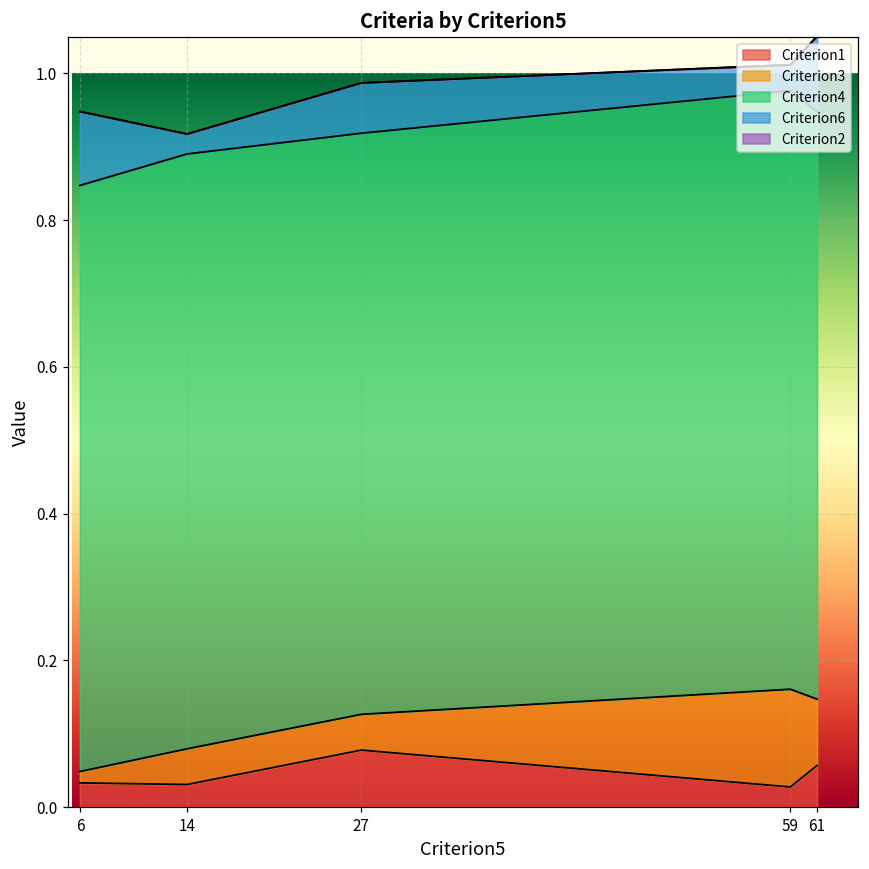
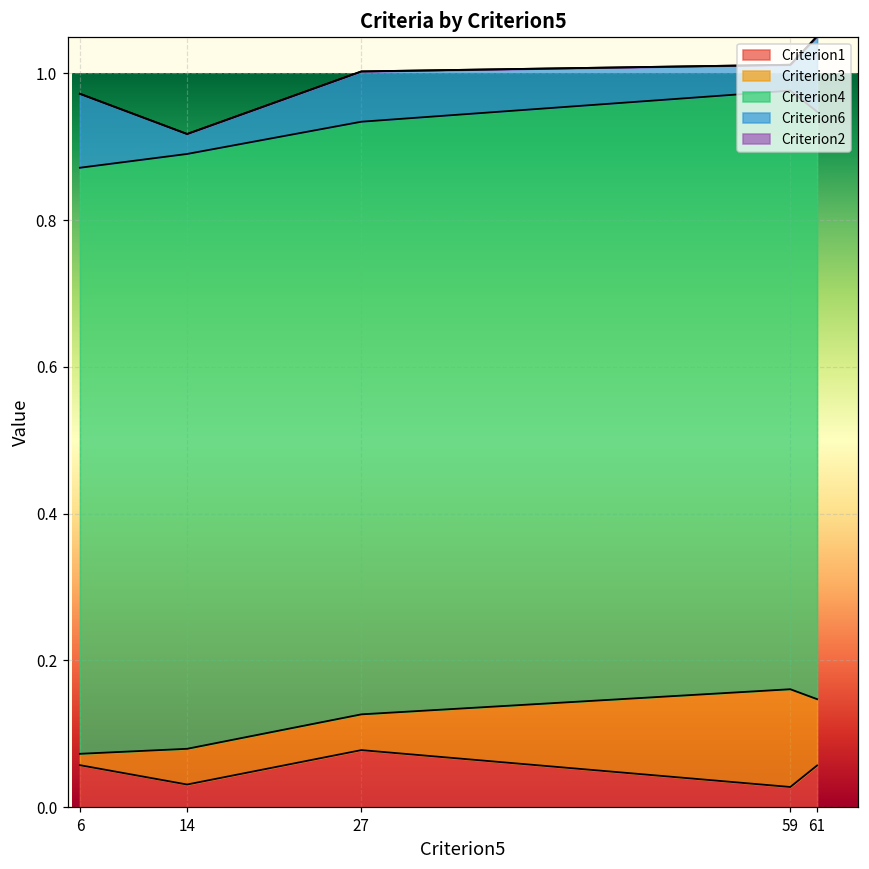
Criterion1, 6: 0.03 -> 0.06
Criterion4, 27: 0.79 -> 0.81
